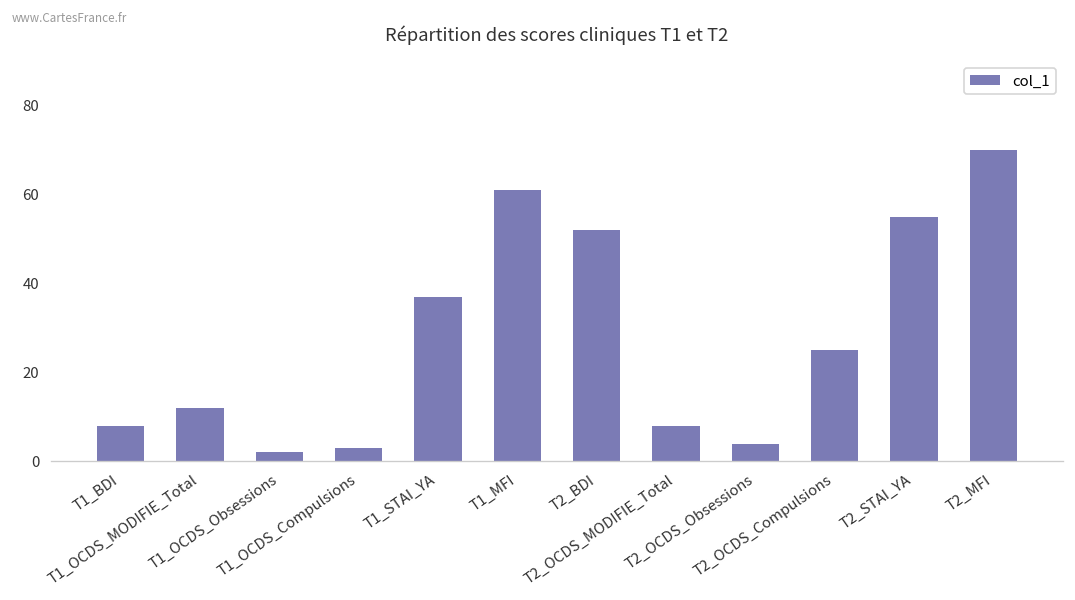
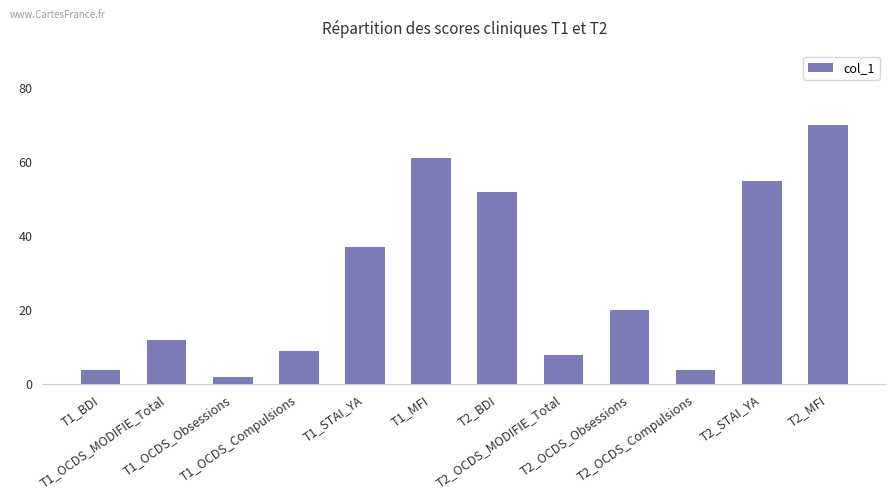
T1_BDI: 8 -> 4
T1_OCDS_Compulsions: 3 -> 9
T2_OCDS_Obsessions: 4 -> 20
T2_OCDS_Compulsions: 25 -> 4
